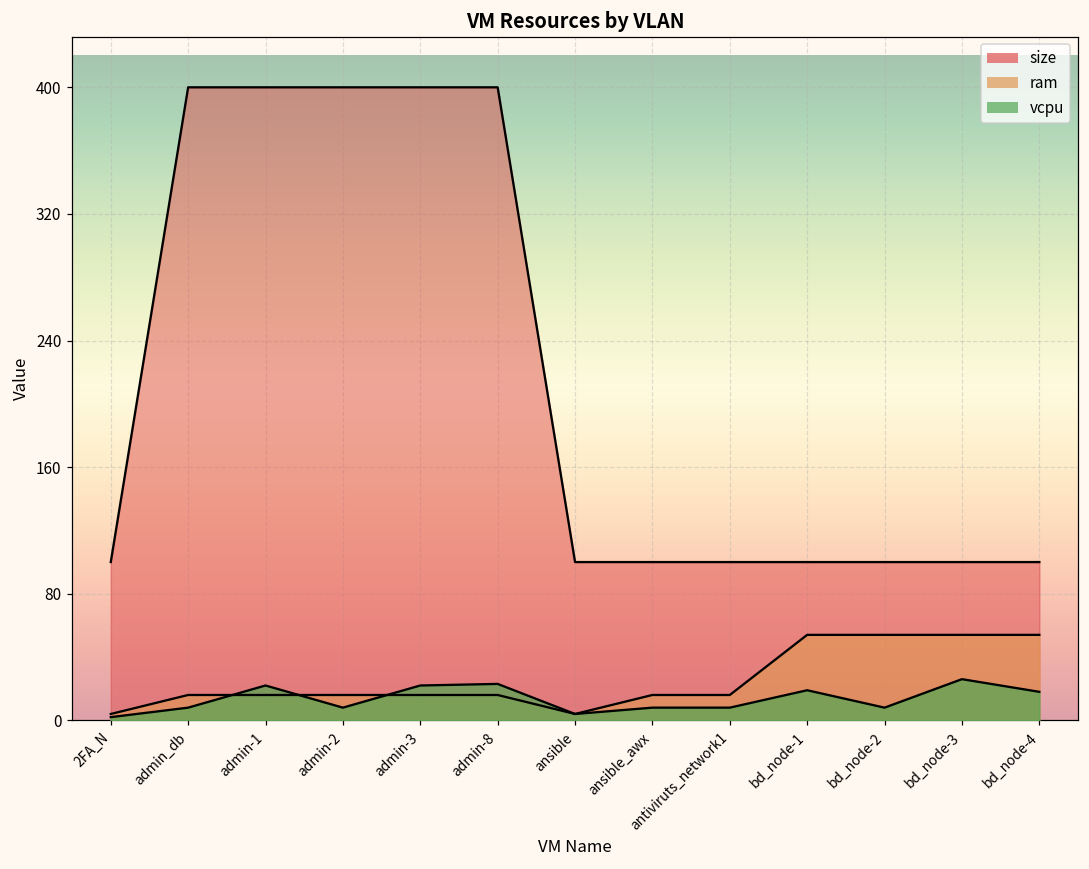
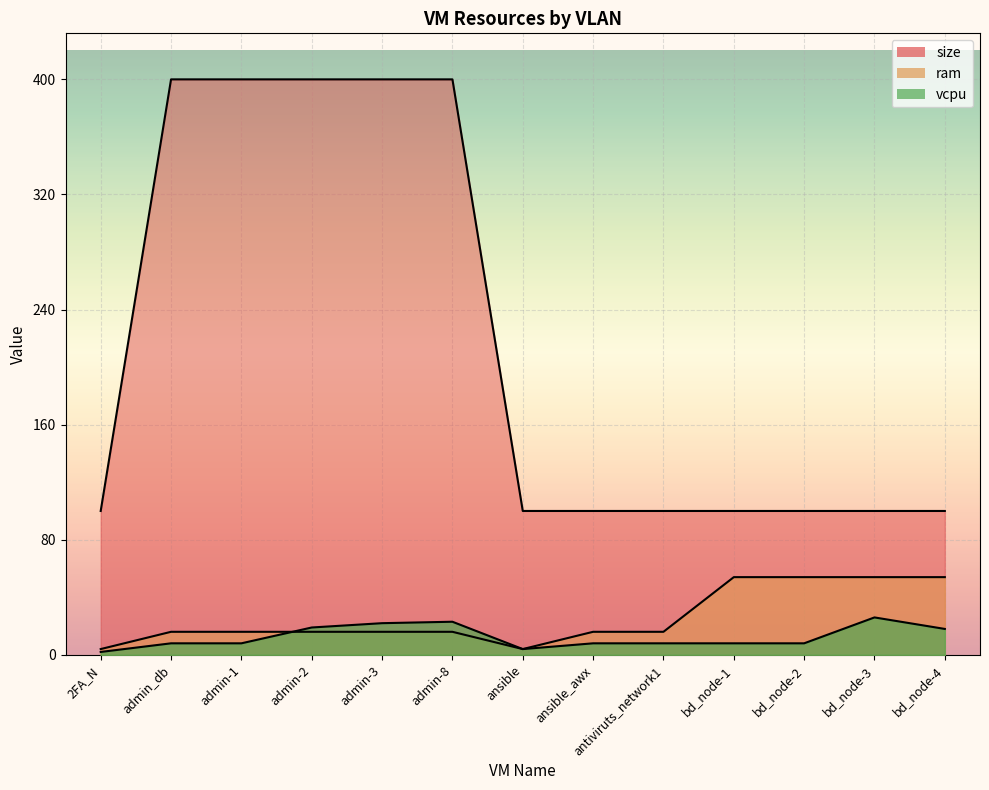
vcpu, admin-1: 22 -> 8
vcpu, admin-2: 8 -> 19
vcpu, bd_node-1: 19 -> 8
